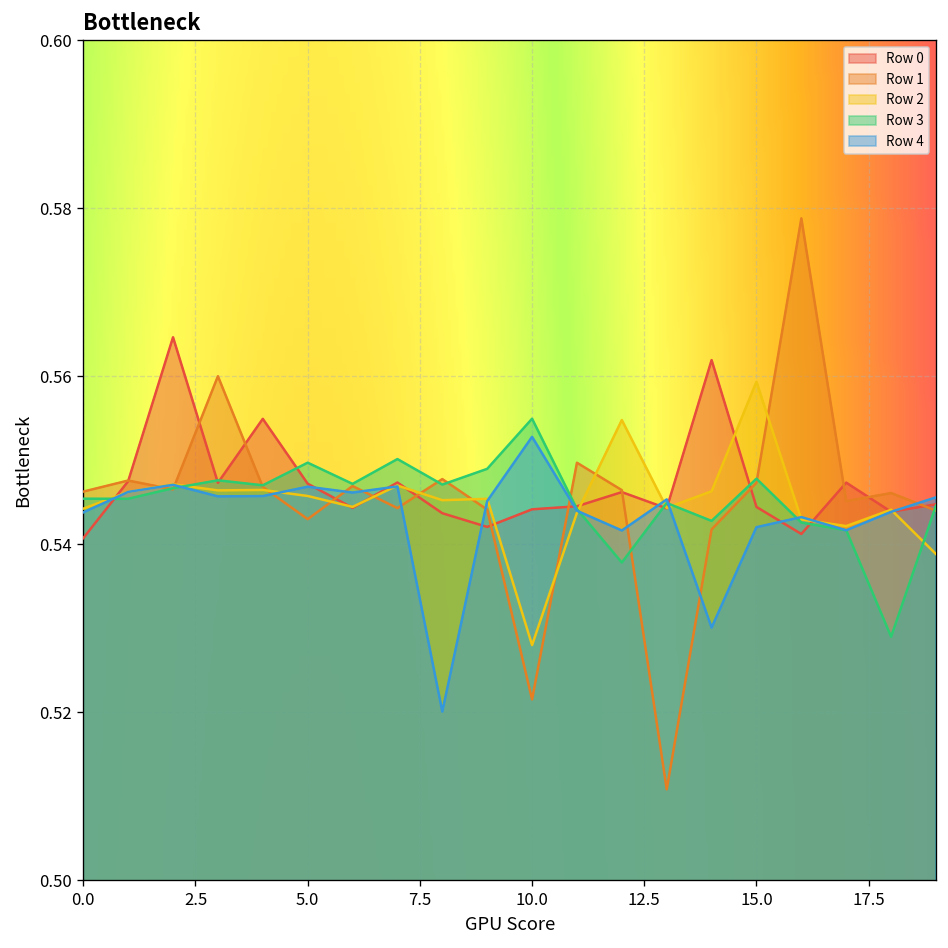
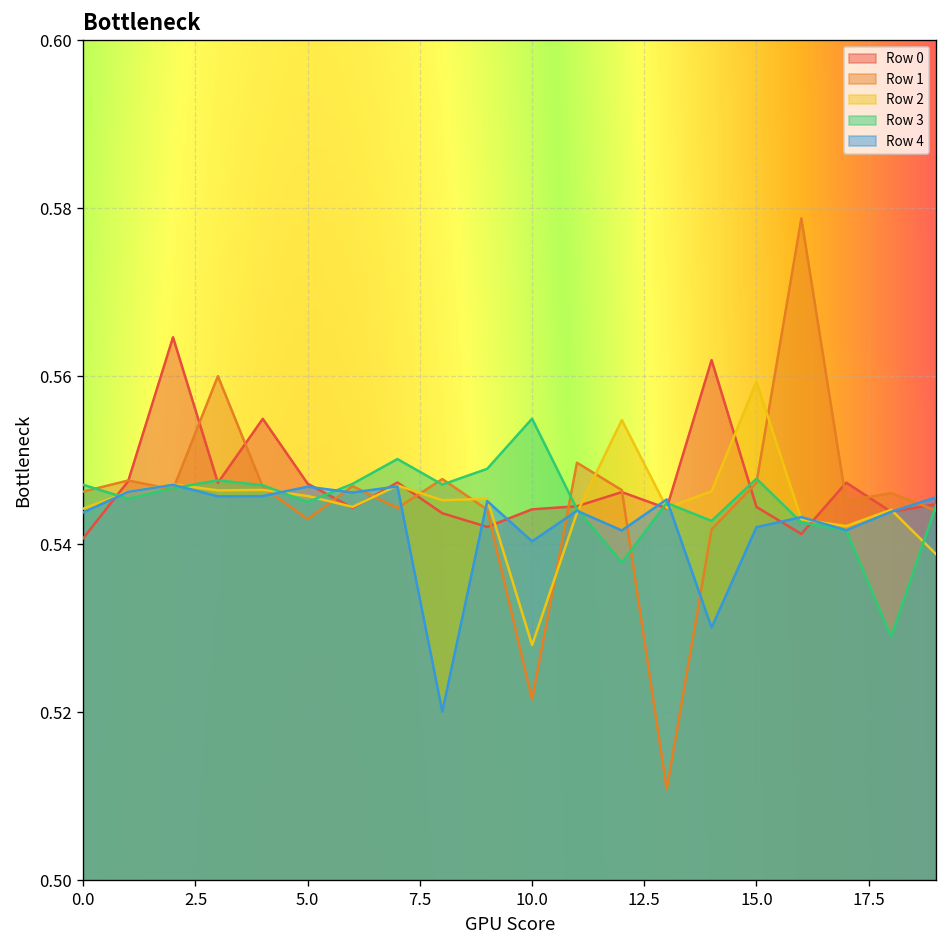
Row 3, 0.0: 0.545 -> 0.547
Row 3, 5.0: 0.550 -> 0.545
Row 4, 10.0: 0.553 -> 0.540
